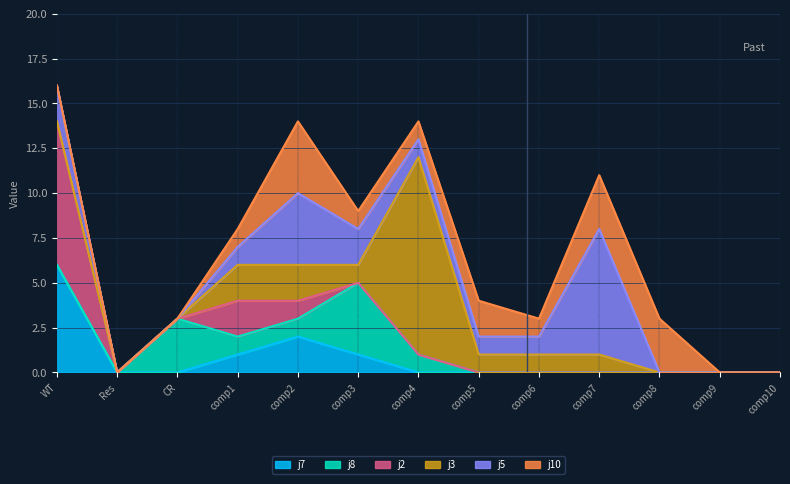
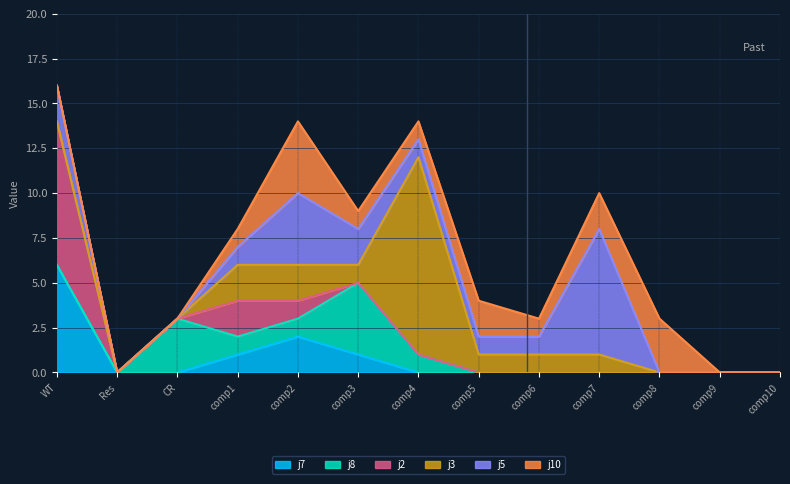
j10, comp7: 3 -> 2
